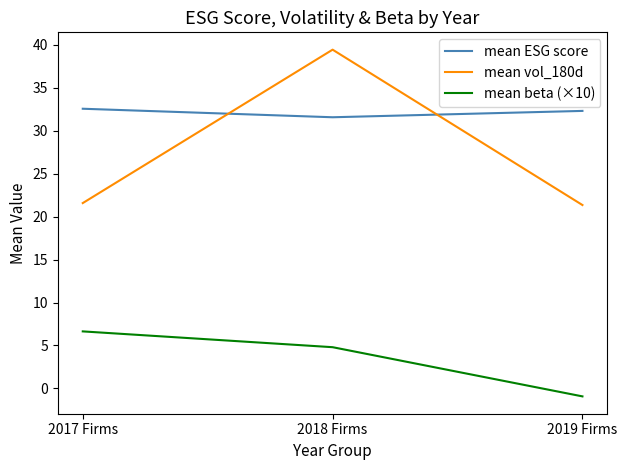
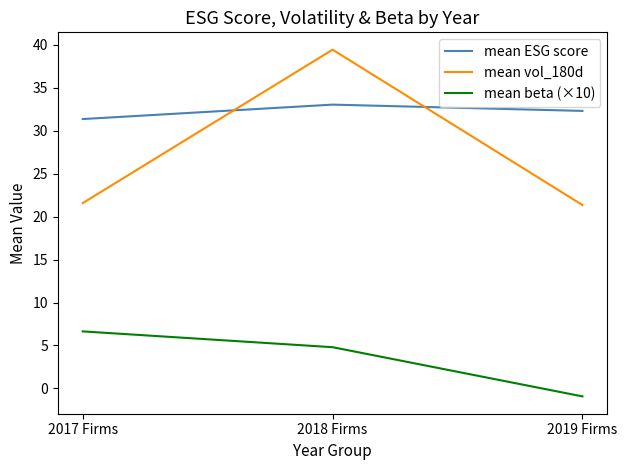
mean ESG score, 2017 Firms: 33 -> 31
mean ESG score, 2018 Firms: 32 -> 33
